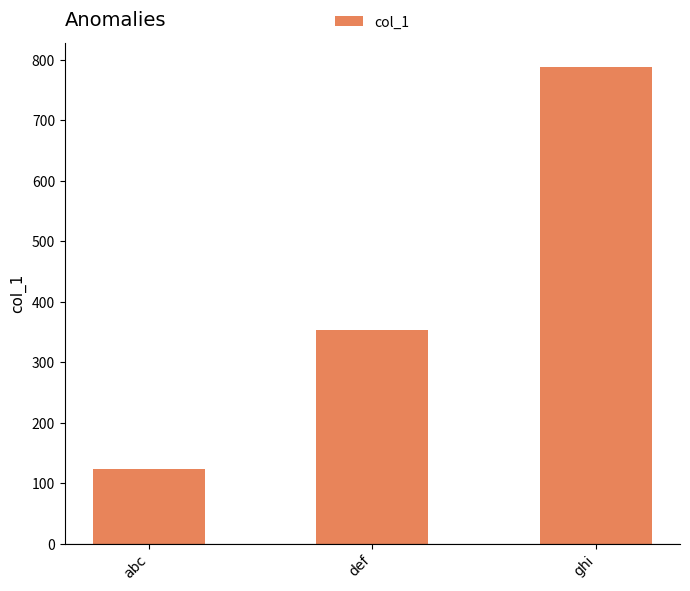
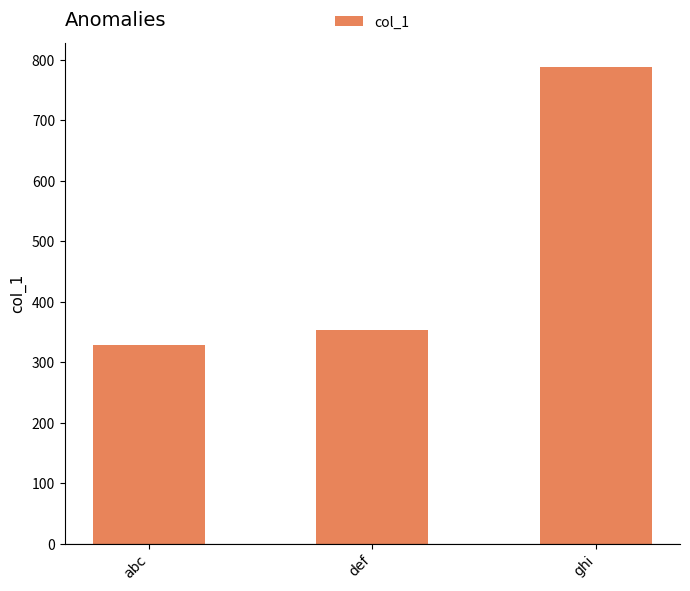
abc: 120 -> 330
